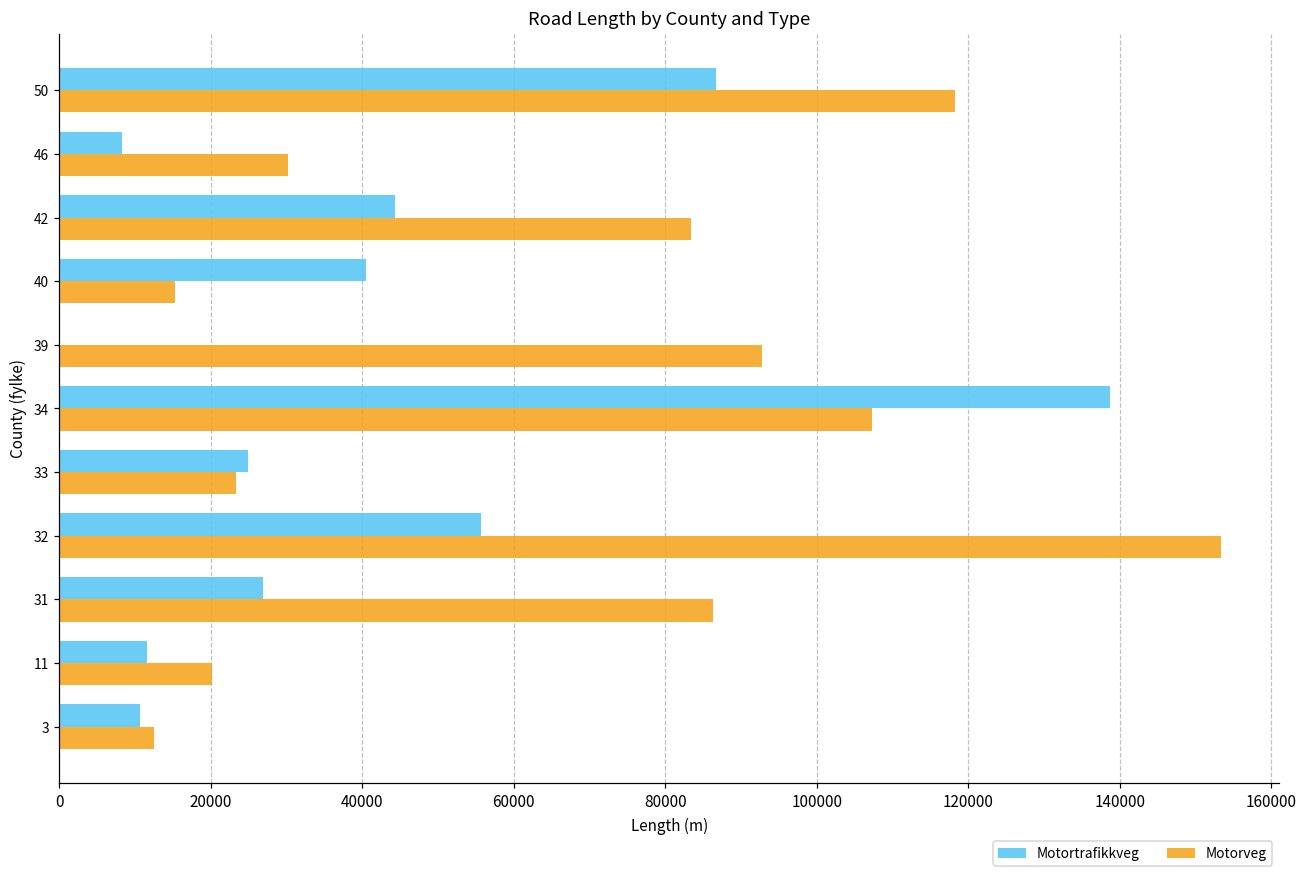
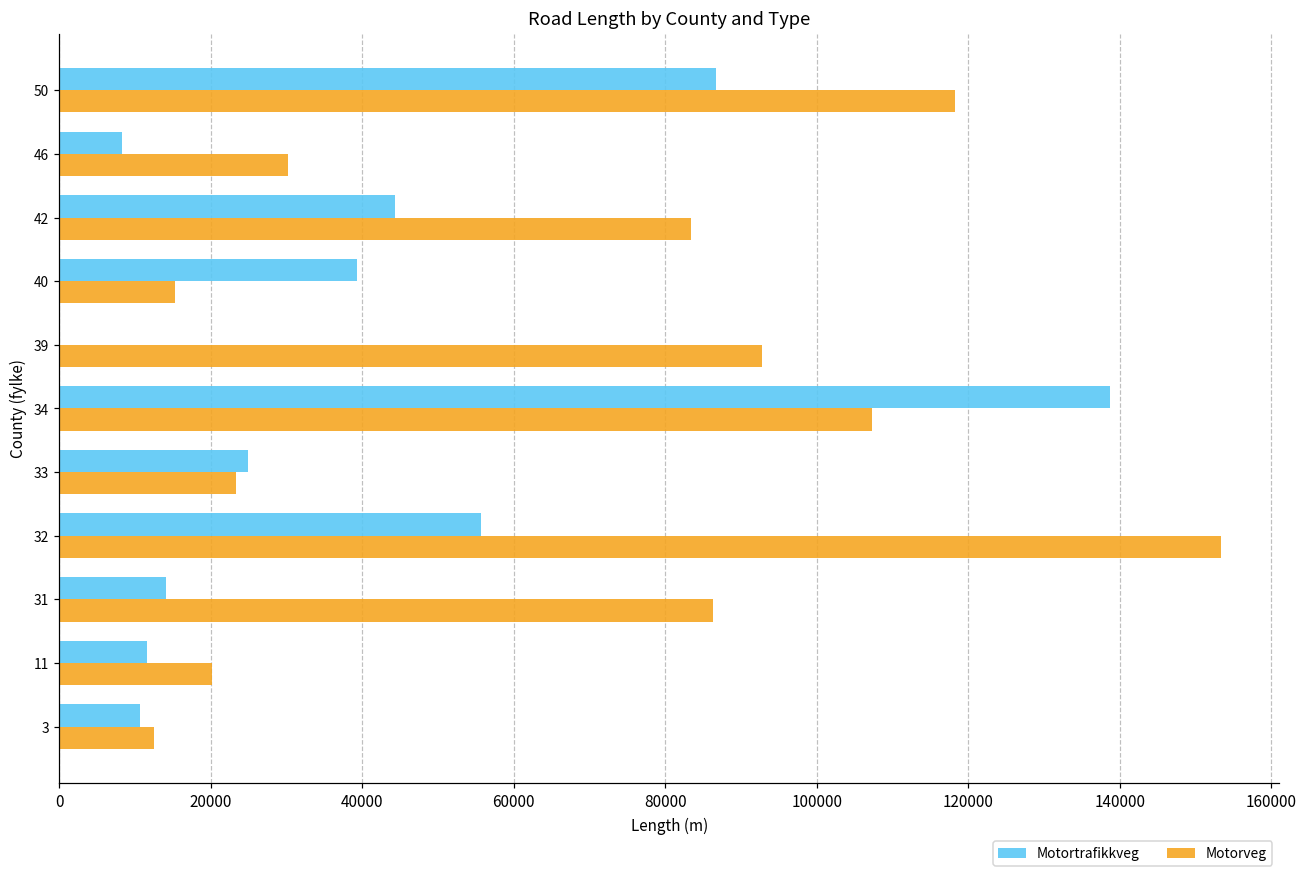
Motortrafikkveg, 40: 41000 -> 39000
Motortrafikkveg, 31: 27000 -> 14000
